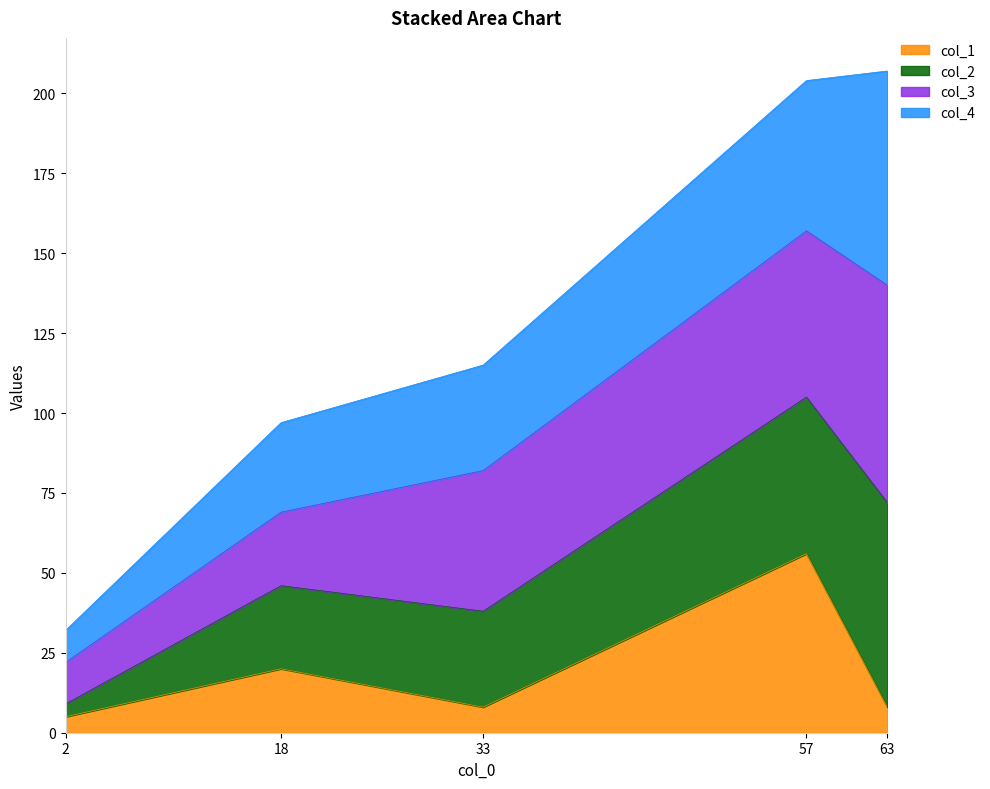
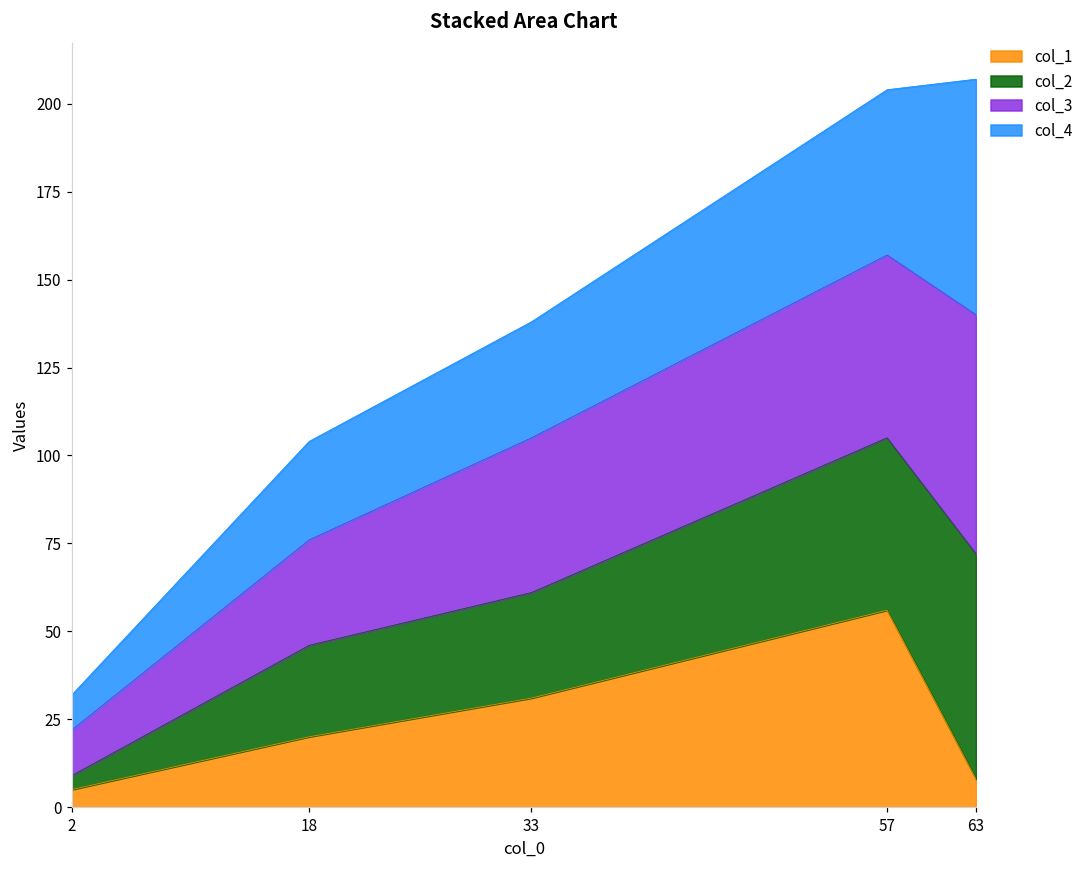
col_3, 18: 23 -> 30
col_1, 33: 8 -> 31
